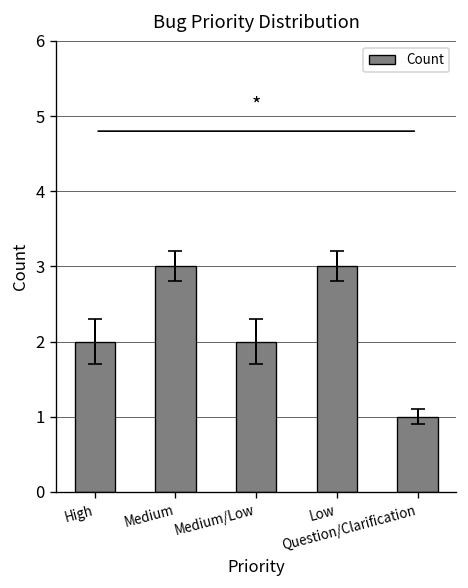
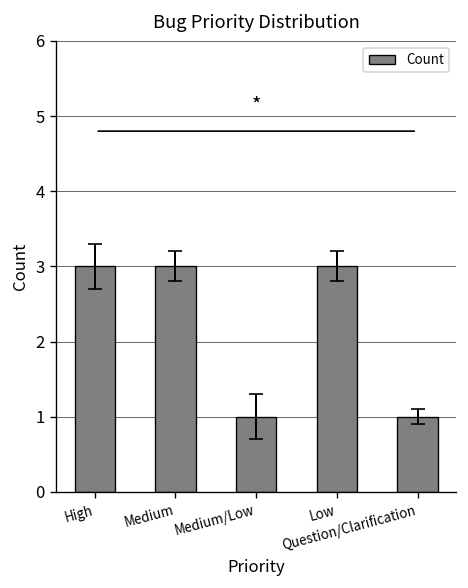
Count, High: 2 -> 3
Count, Medium/Low: 2 -> 1
